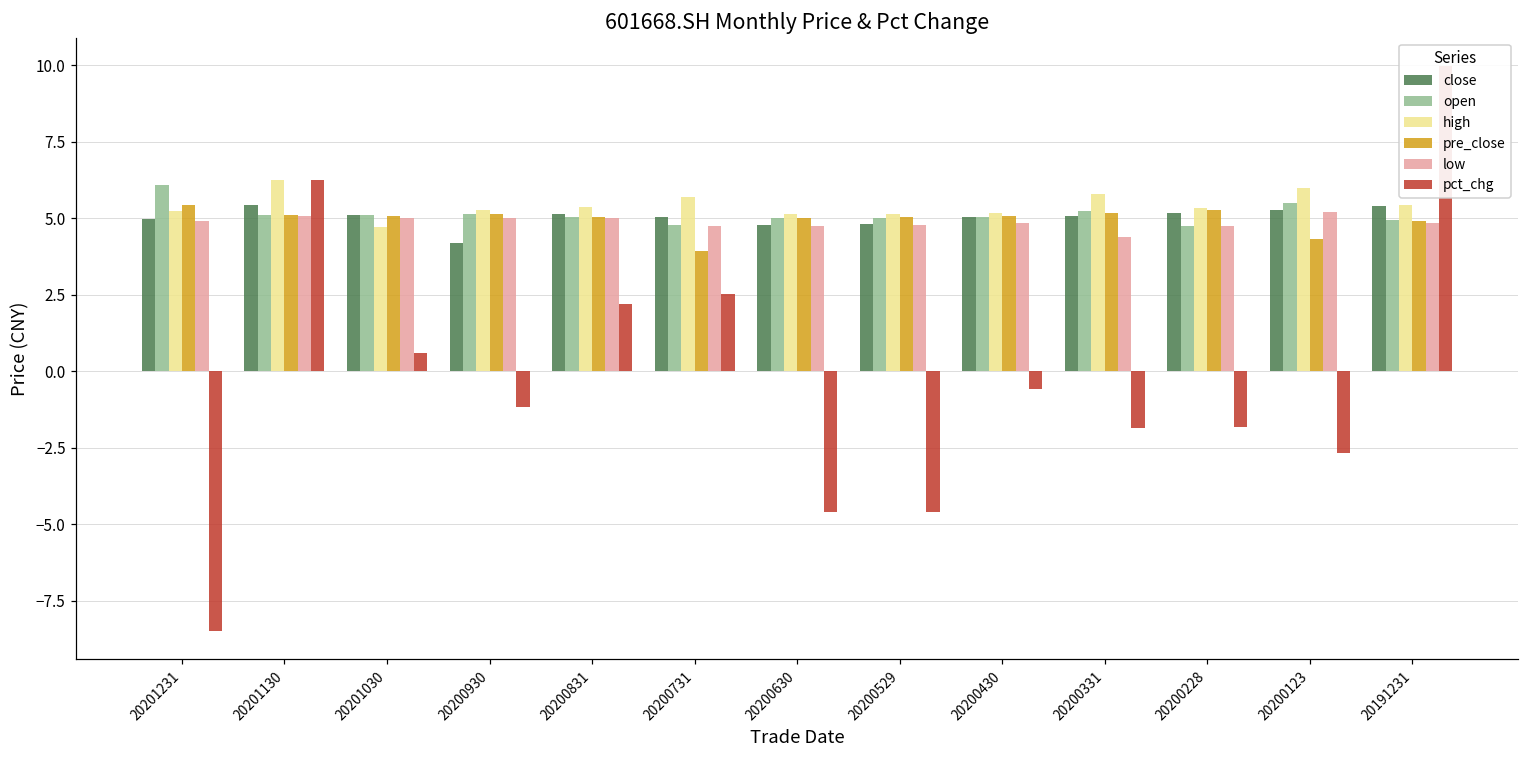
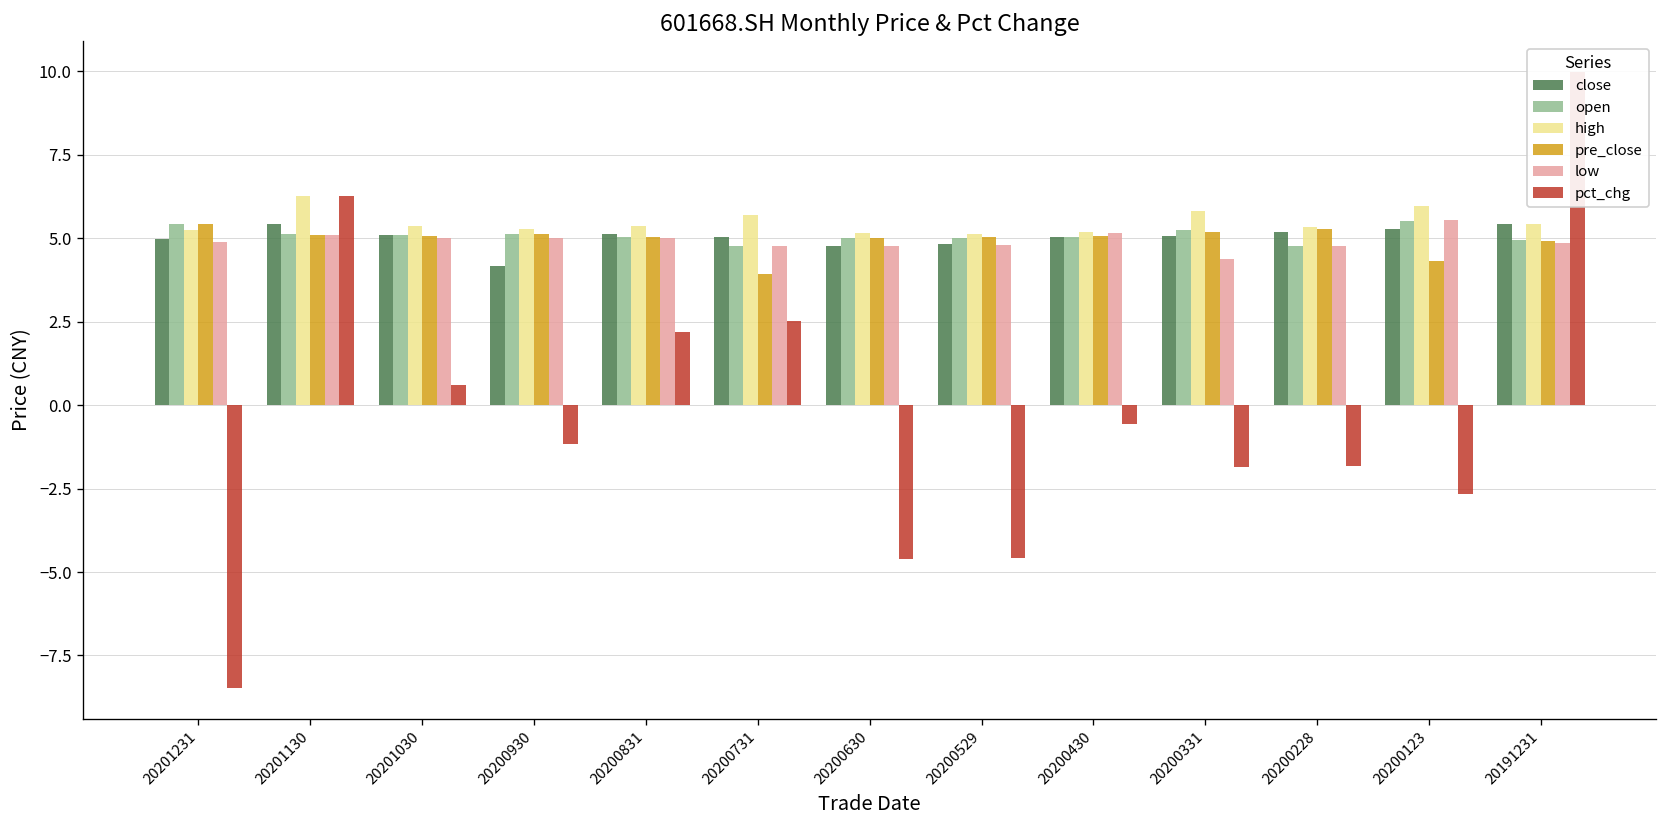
open, 20201231: 6.1 -> 5.4
high, 20201030: 4.7 -> 5.4
low, 20200430: 4.9 -> 5.2
low, 20200123: 5.2 -> 5.6
